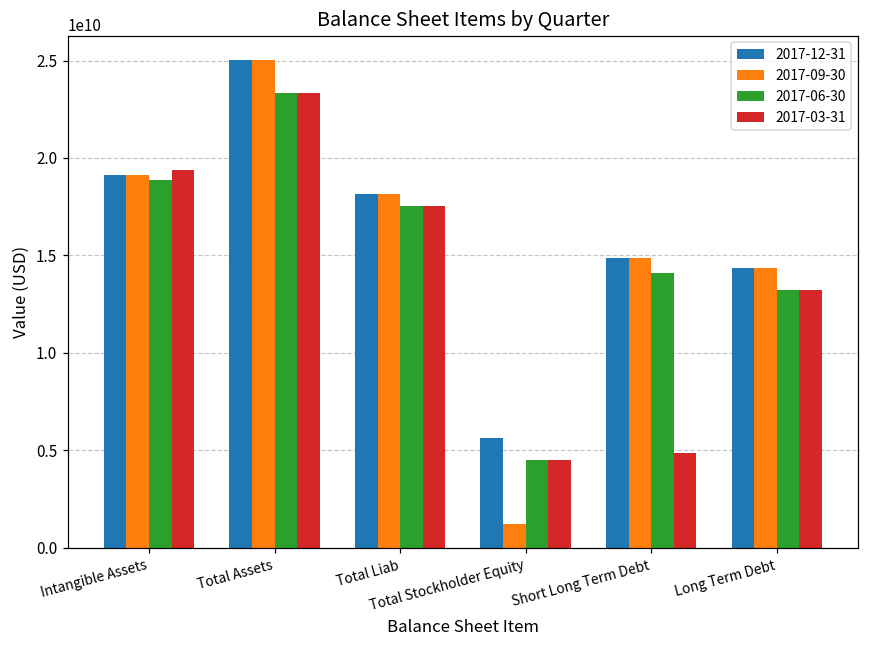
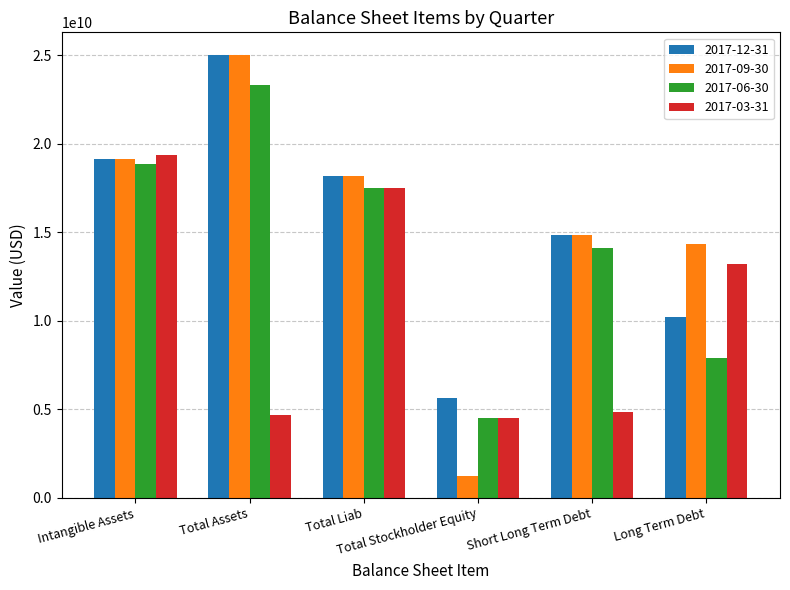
2017-03-31, Total Assets: 23300000000 -> 4700000000
2017-12-31, Long Term Debt: 14300000000 -> 10200000000
2017-06-30, Long Term Debt: 13200000000 -> 7900000000
